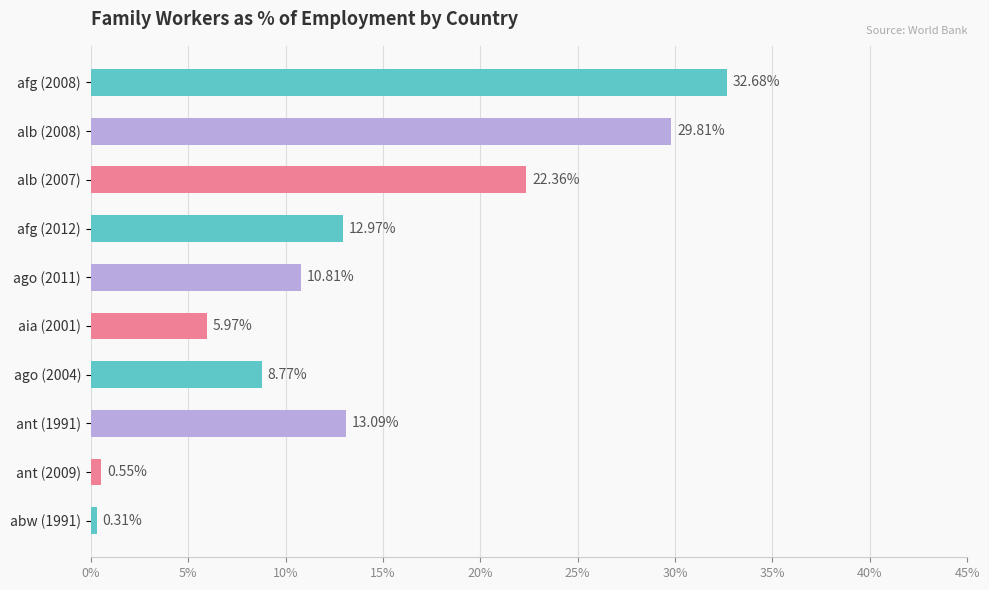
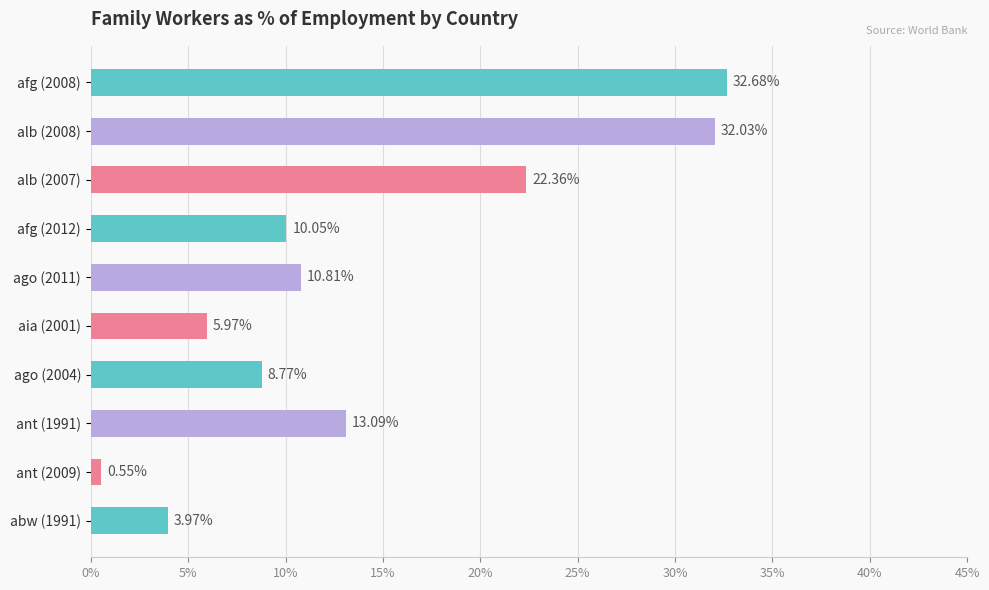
alb (2008): 29.81% -> 32.03%
afg (2012): 12.97% -> 10.05%
abw (1991): 0.31% -> 3.97%
